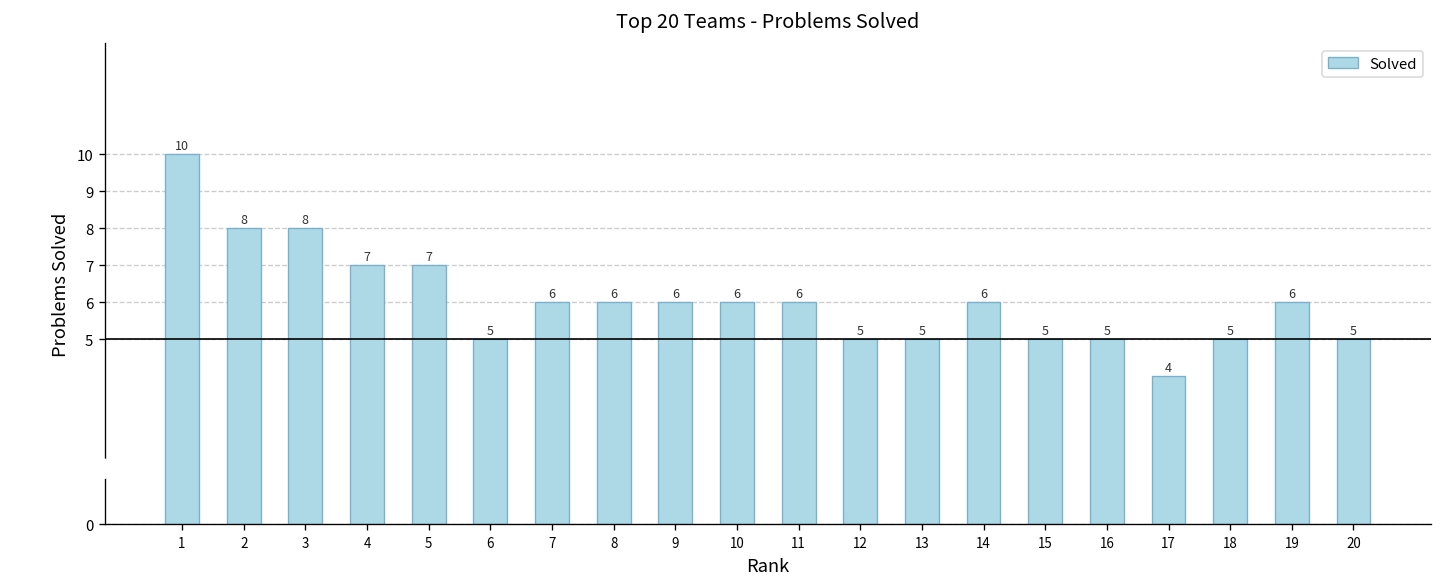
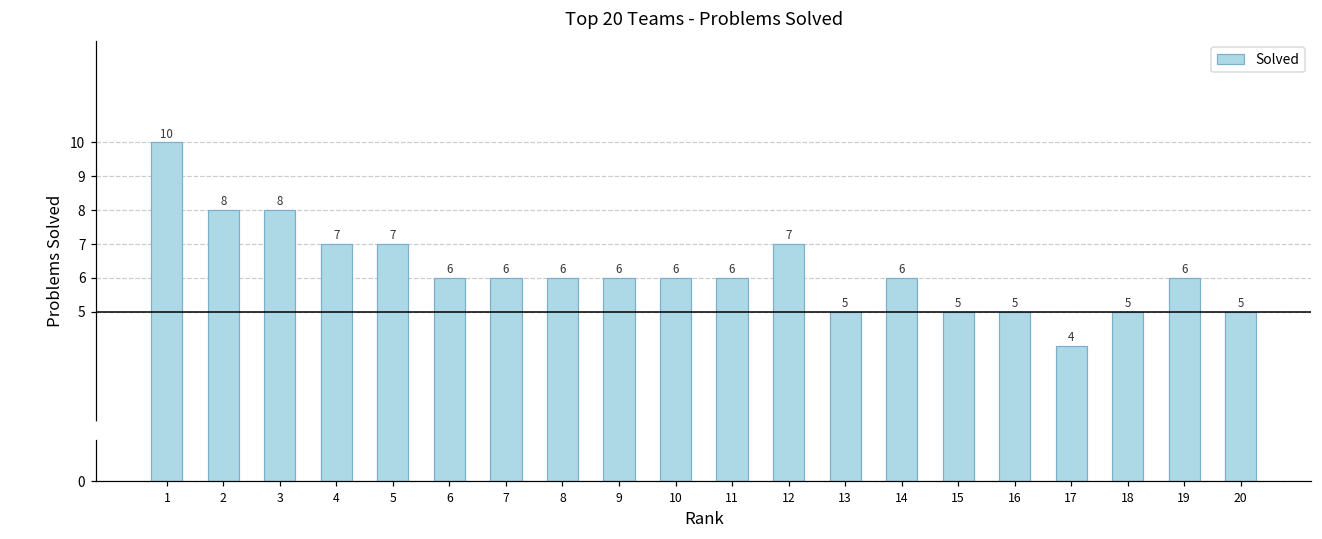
6: 5 -> 6
12: 5 -> 7
